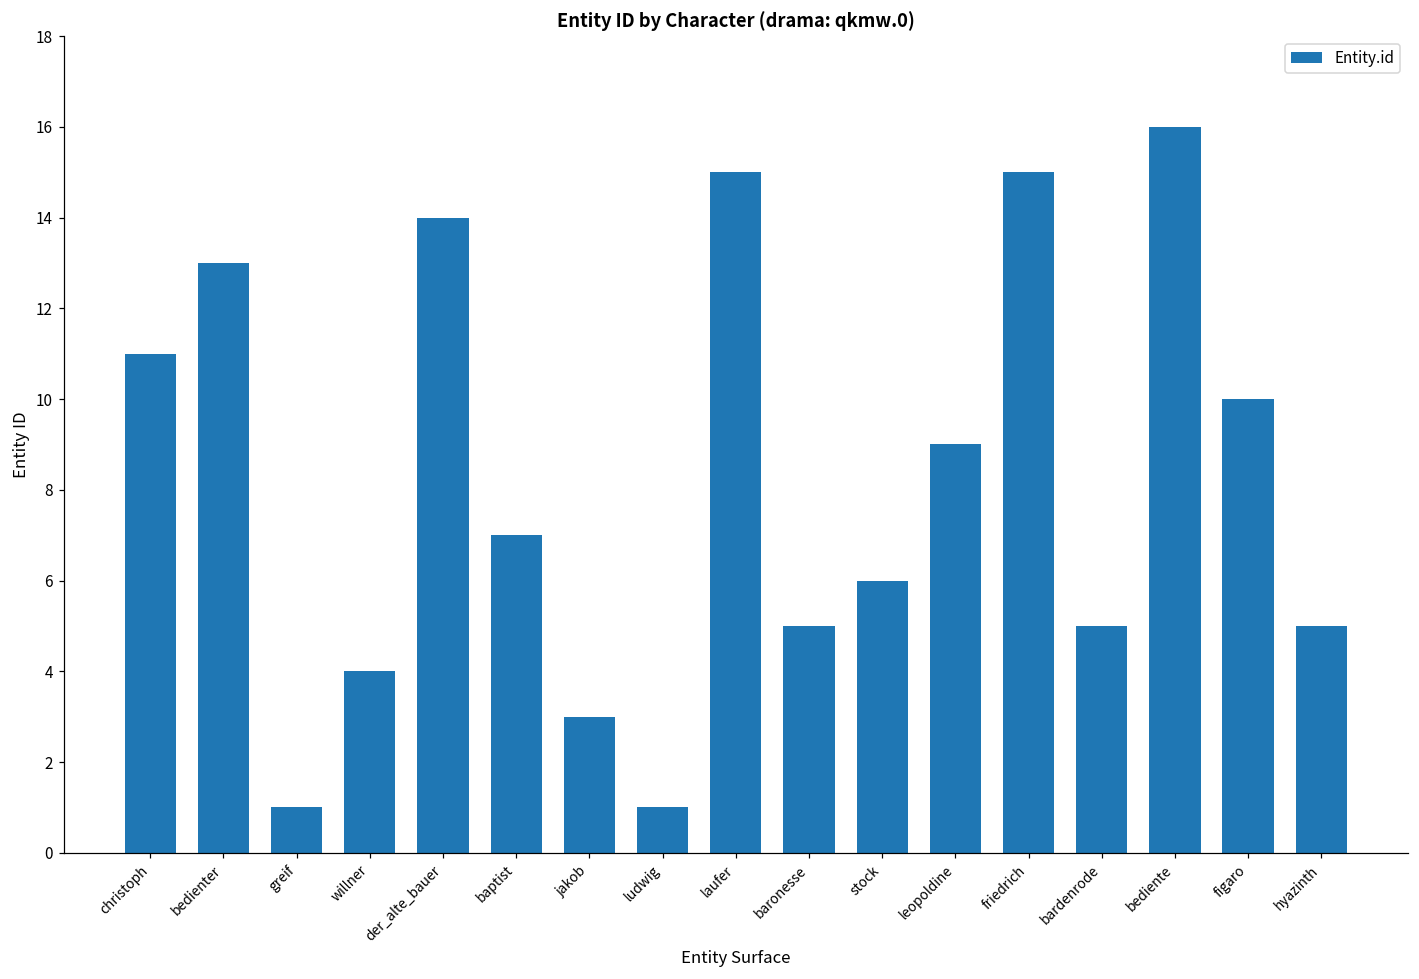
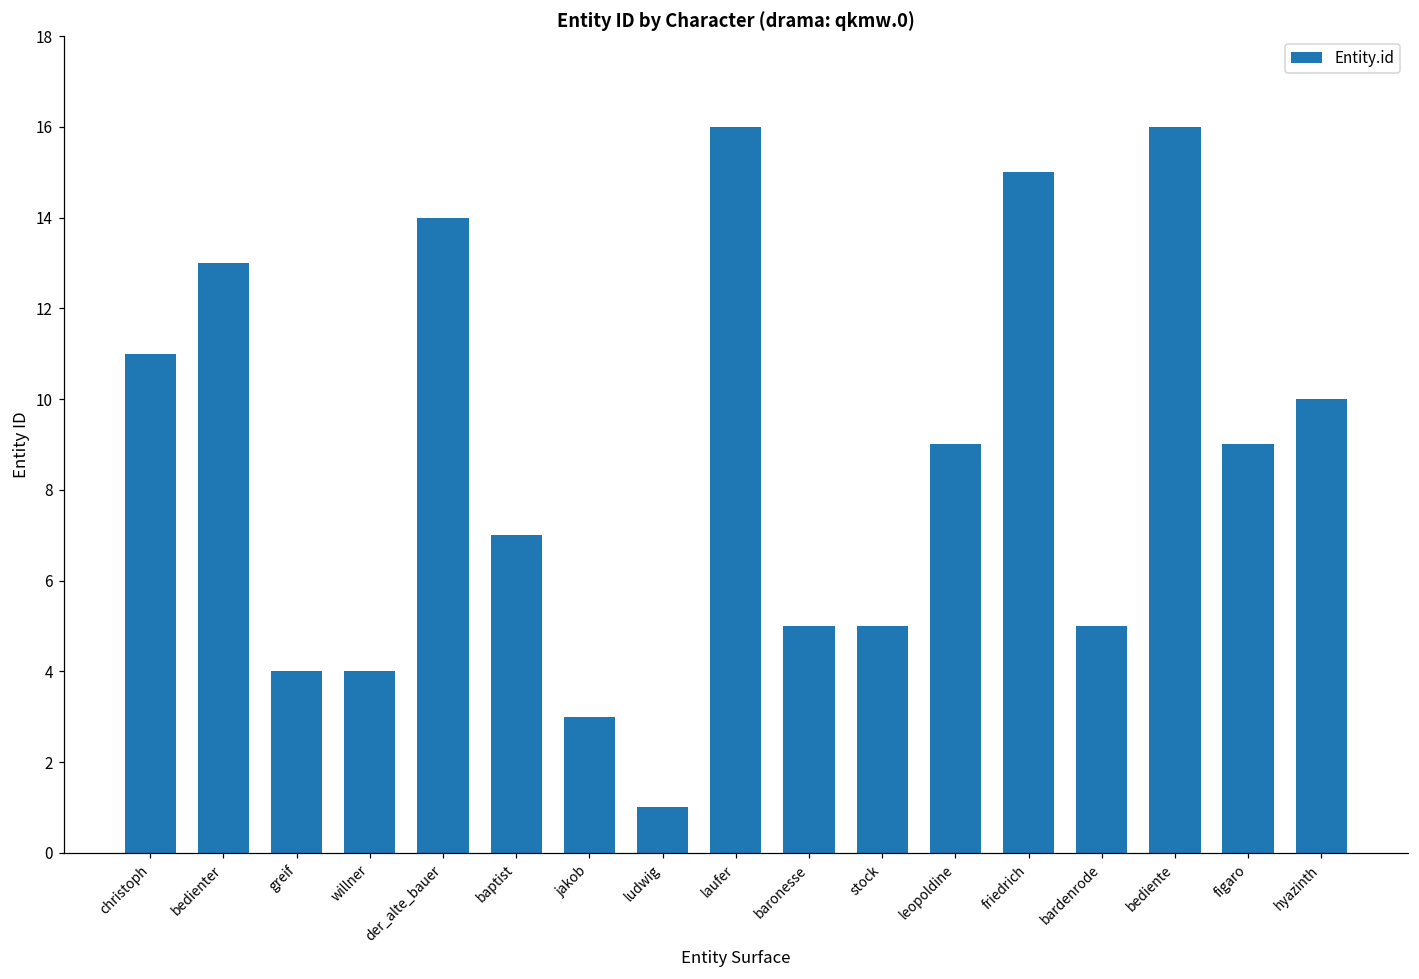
greif: 1 -> 4
laufer: 15 -> 16
stock: 6 -> 5
figaro: 10 -> 9
hyazinth: 5 -> 10
